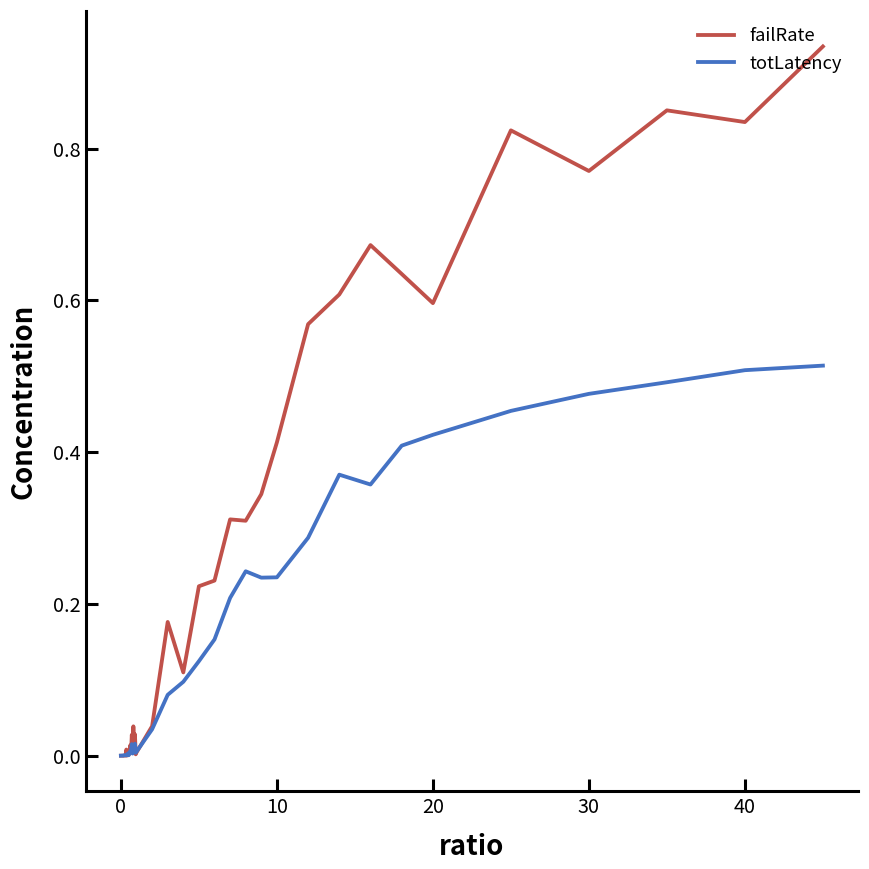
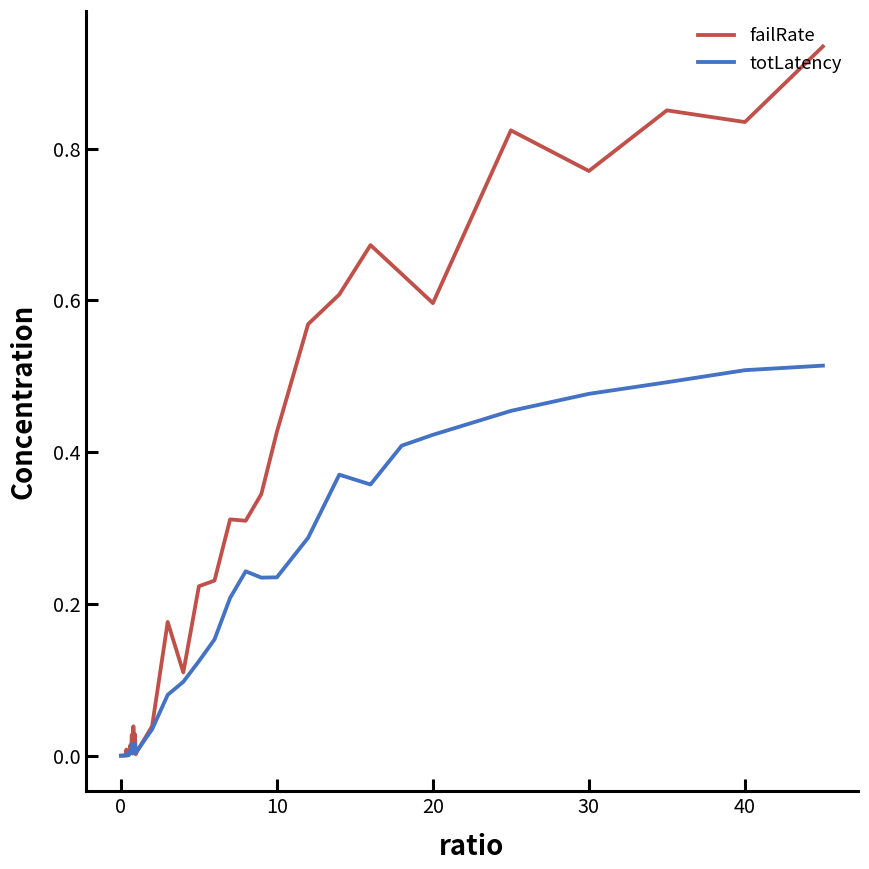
failRate, 10: 0.41 -> 0.43
